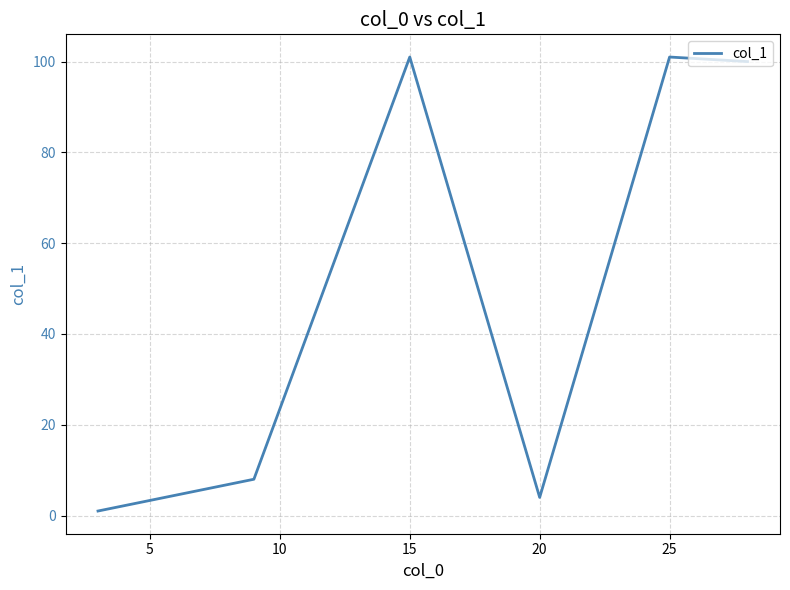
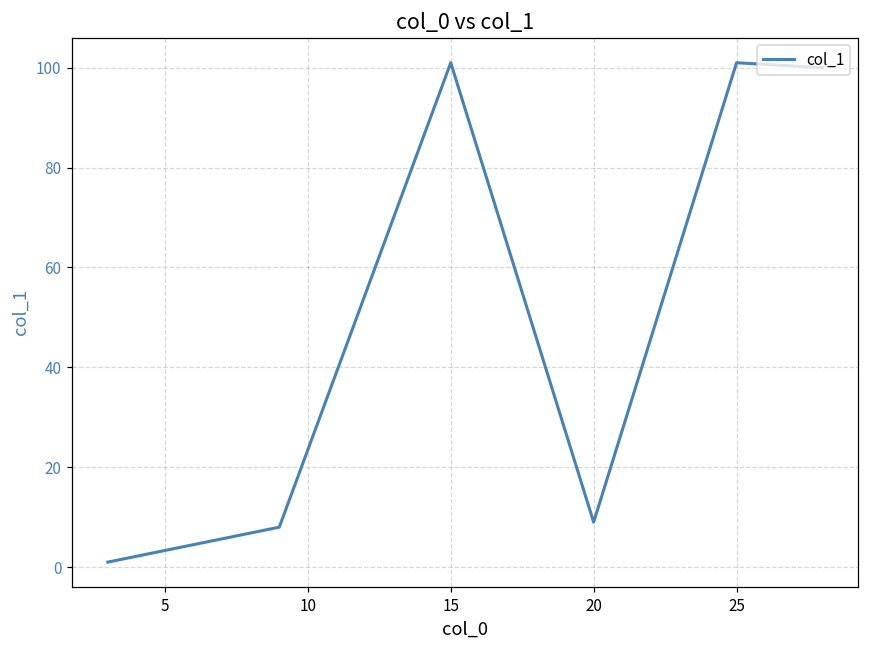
20: 4 -> 9
